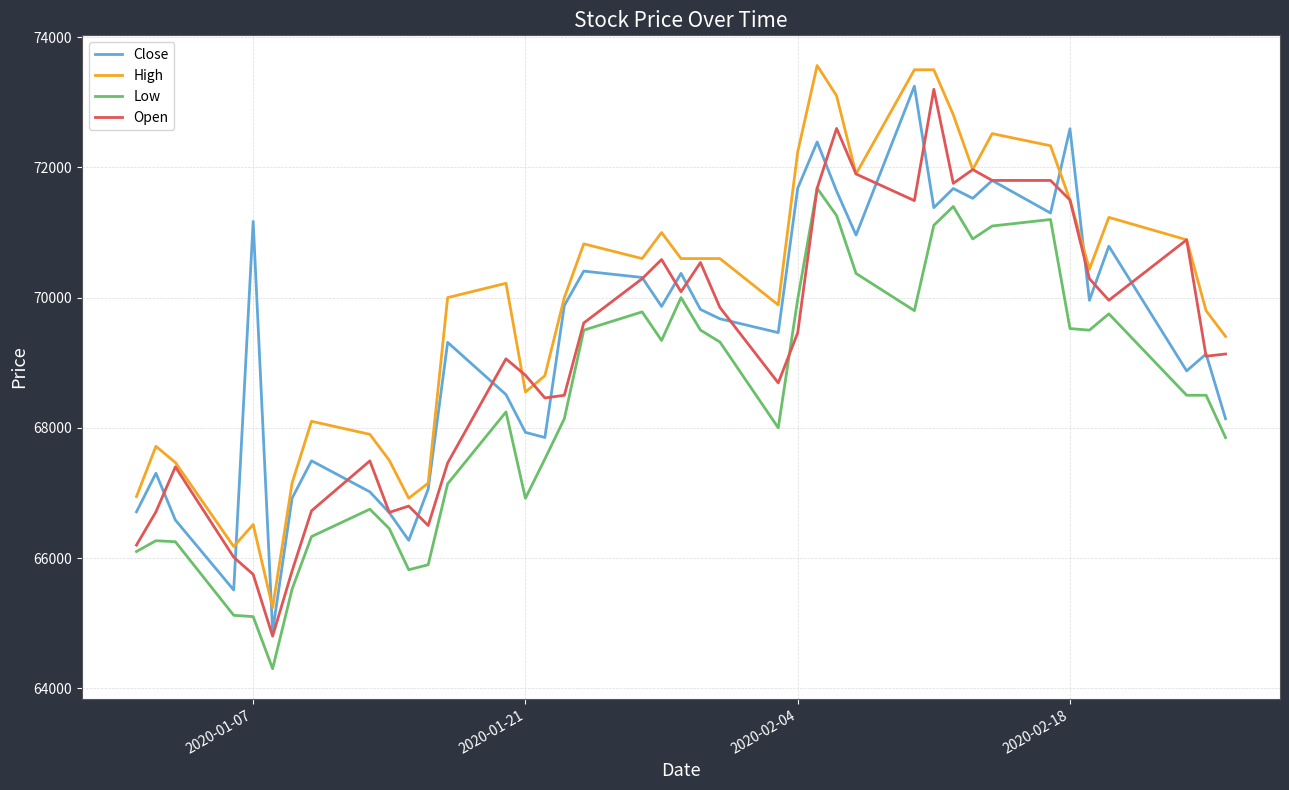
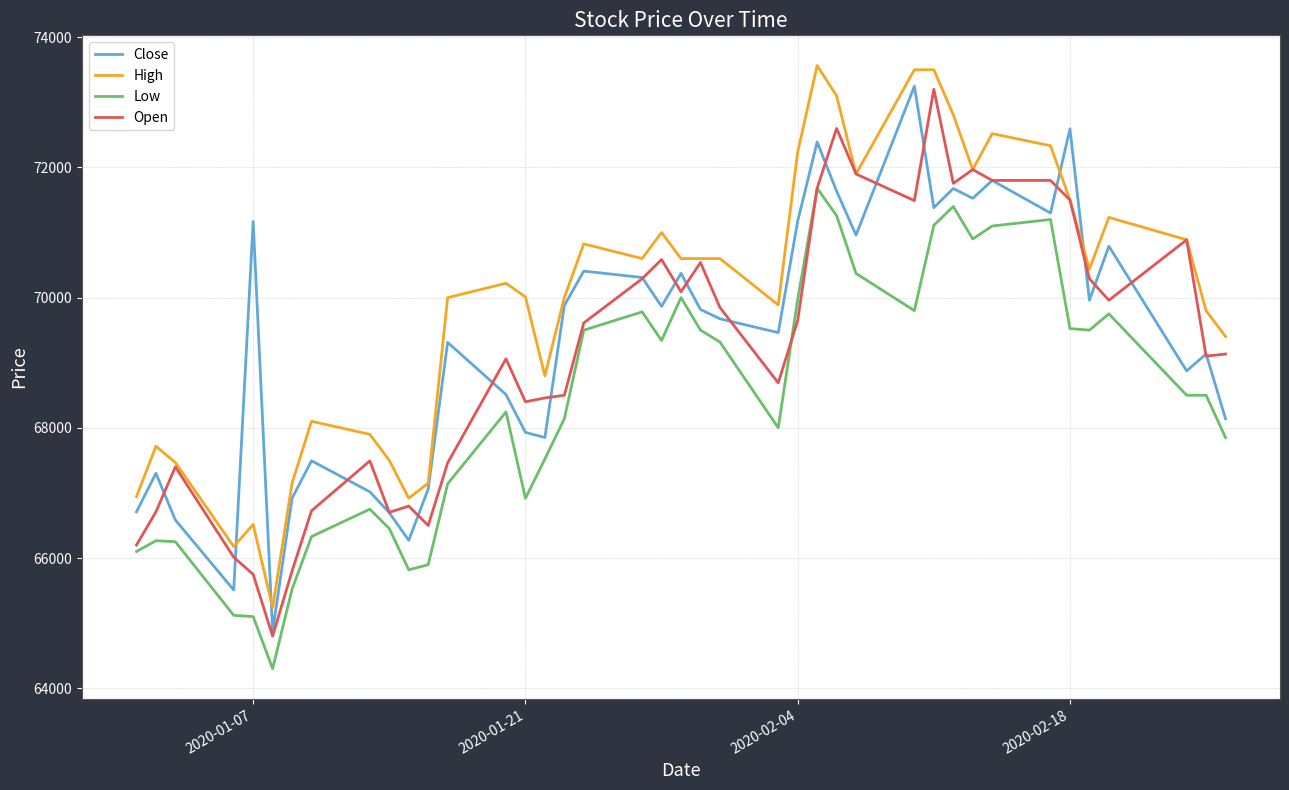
High, 2020-01-21: 68600 -> 70000
Open, 2020-01-21: 68800 -> 68400
Close, 2020-02-04: 71700 -> 71200
Open, 2020-02-04: 69500 -> 69700
